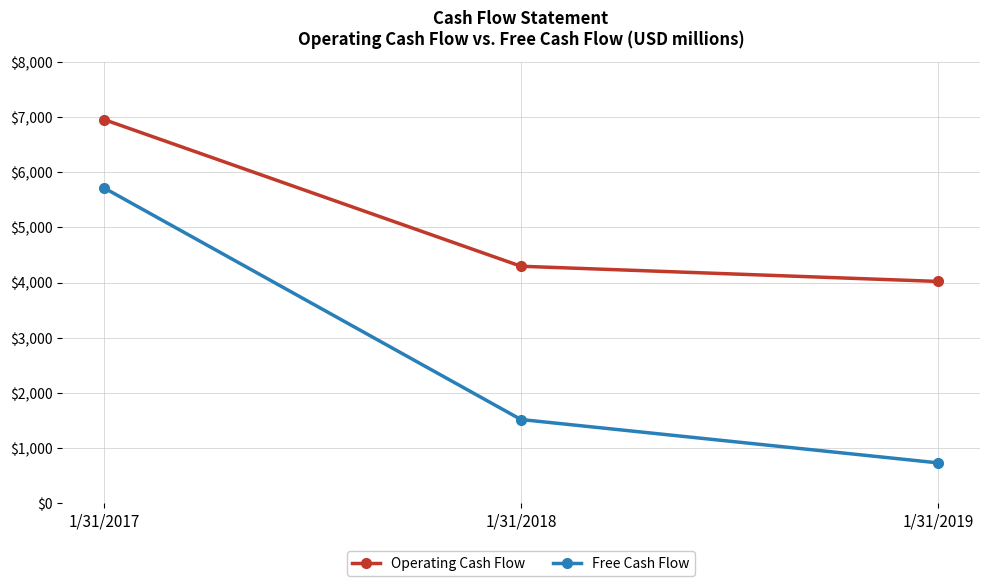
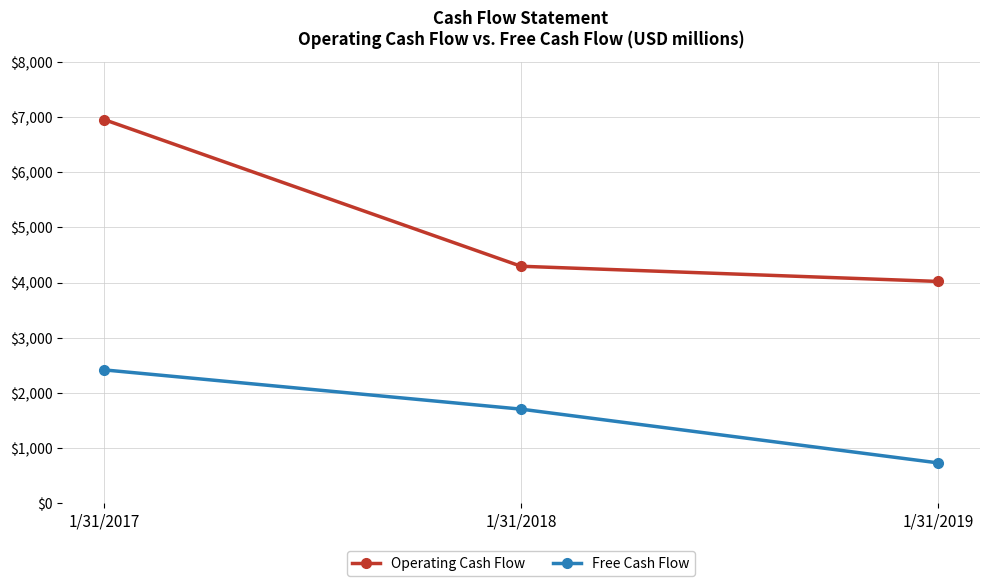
Free Cash Flow, 1/31/2017: $5,700 -> $2,400
Free Cash Flow, 1/31/2018: $1,500 -> $1,700
